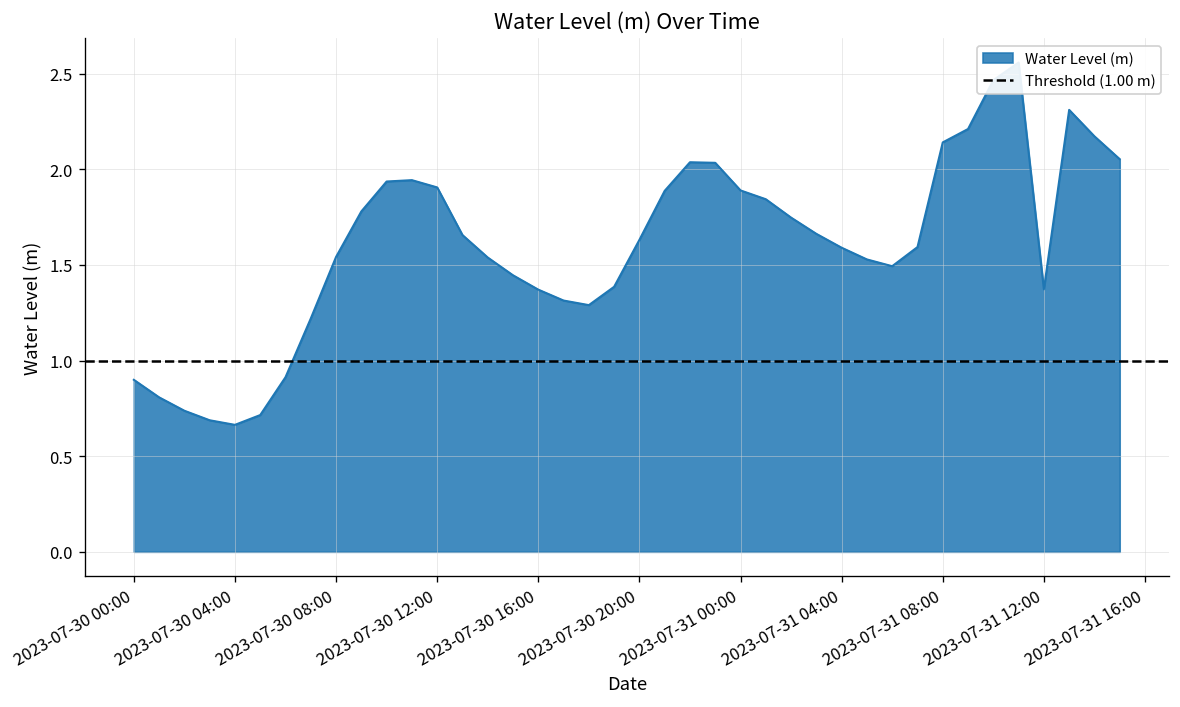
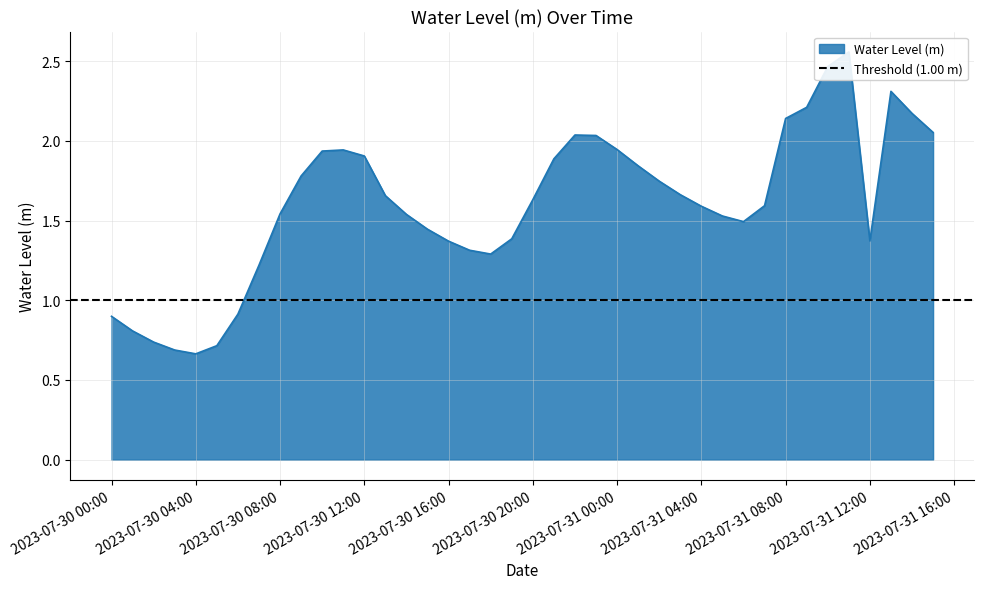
2023-07-31 00:00: 1.89 -> 1.95
